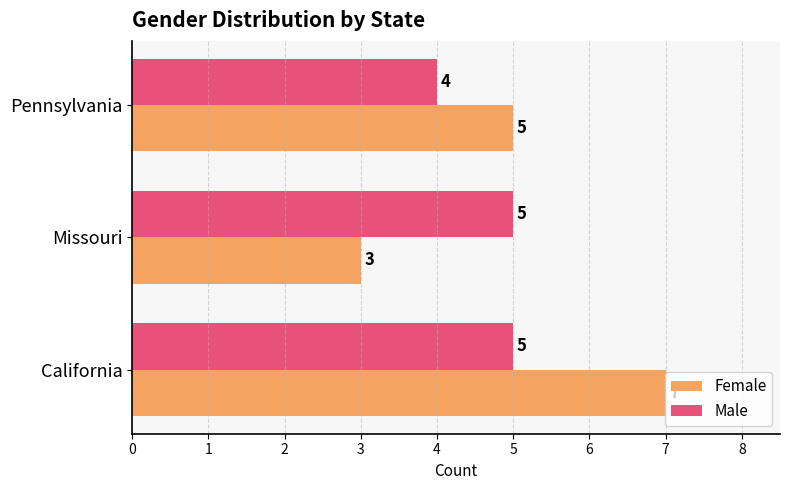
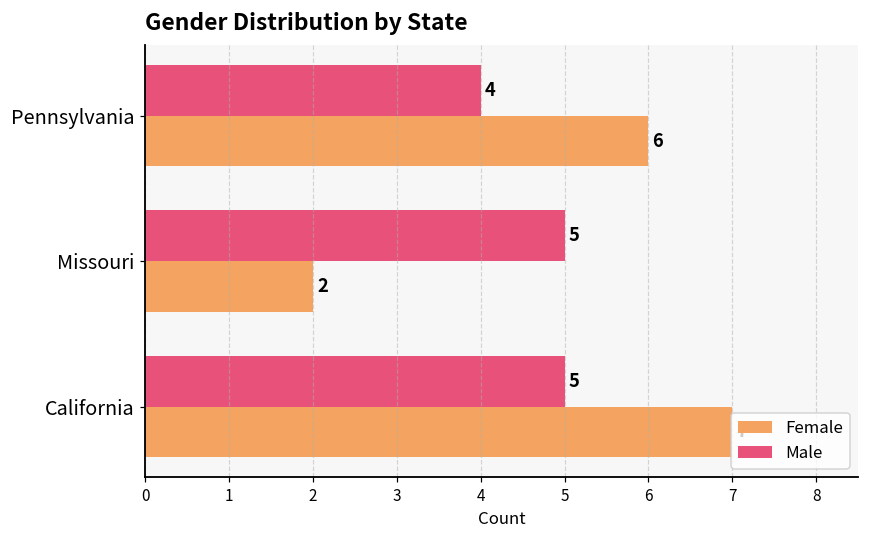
Female, Pennsylvania: 5 -> 6
Female, Missouri: 3 -> 2
